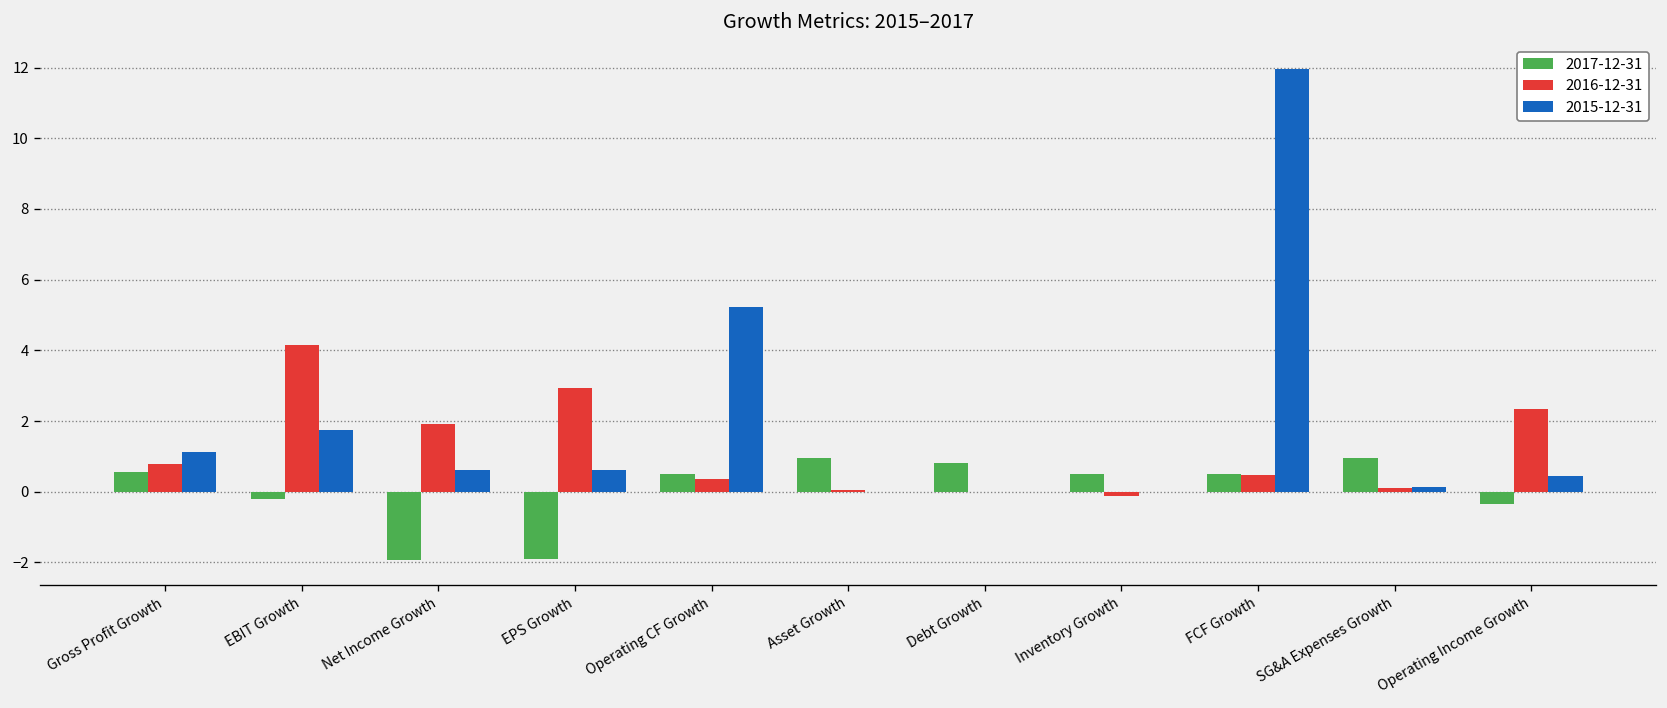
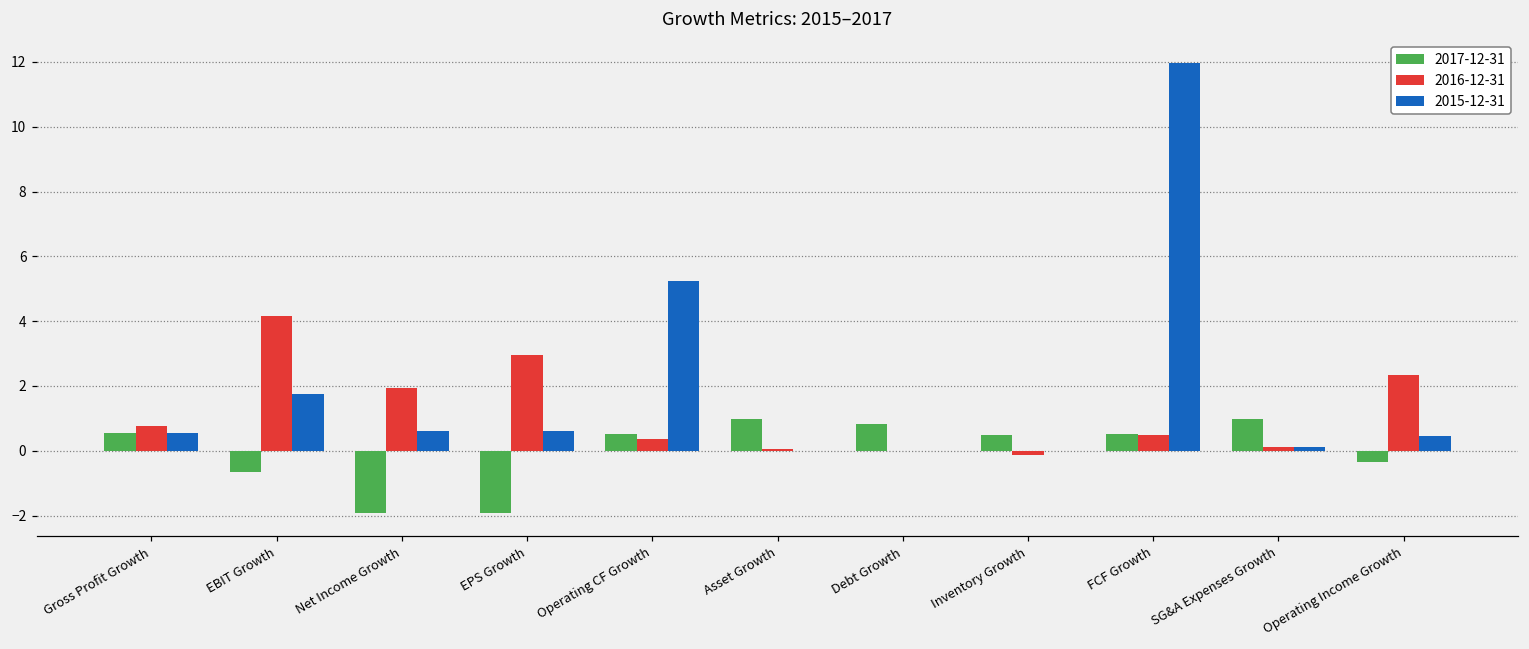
2015-12-31, Gross Profit Growth: 1.1 -> 0.6
2017-12-31, EBIT Growth: -0.2 -> -0.6
